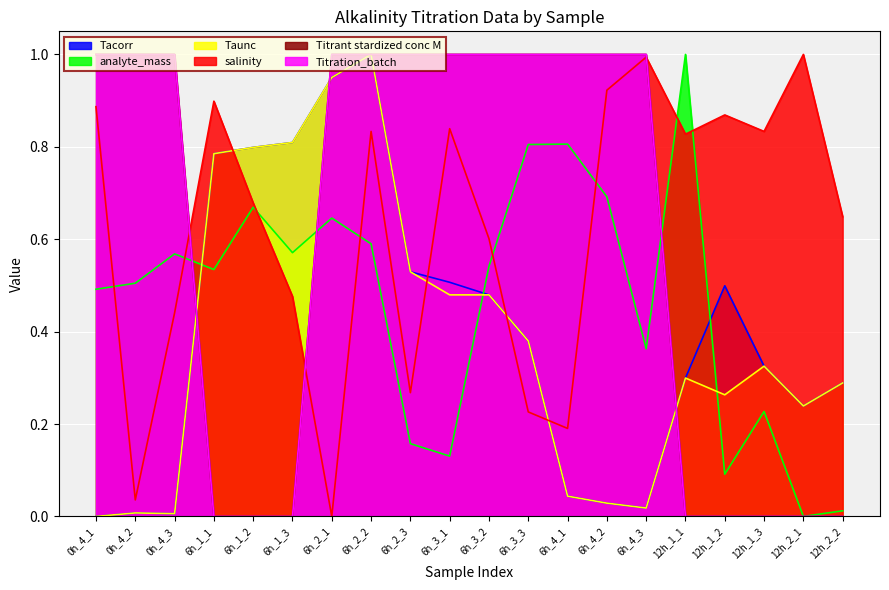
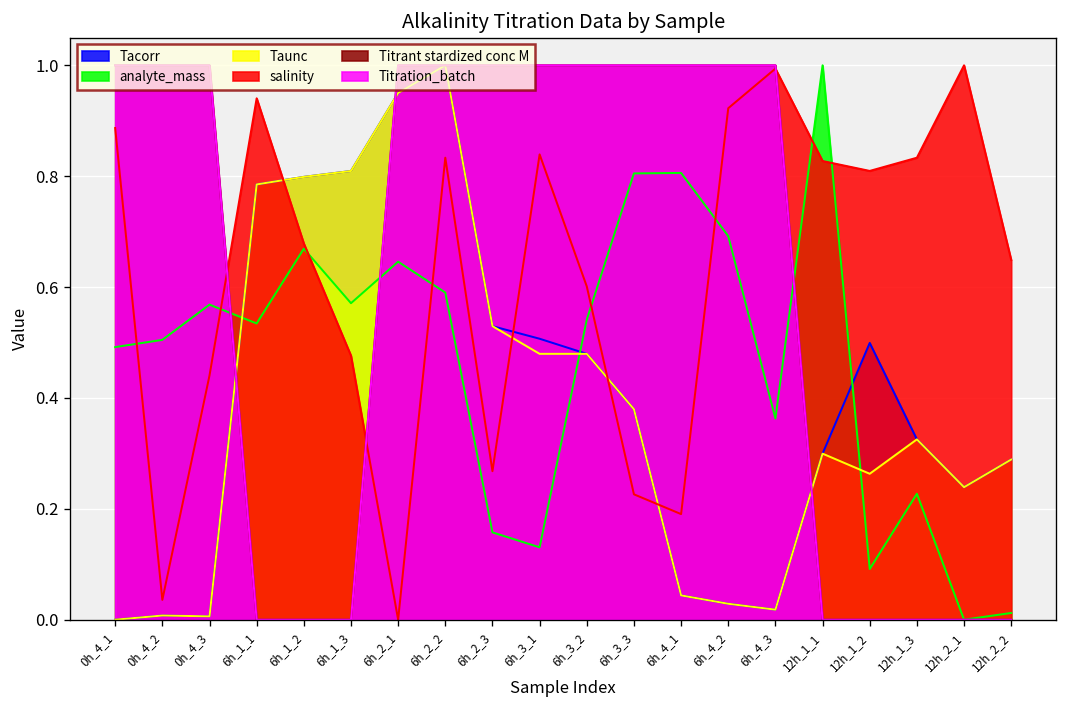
salinity, 6h_1_1: 0.90 -> 0.94
salinity, 12h_1_2: 0.87 -> 0.81
